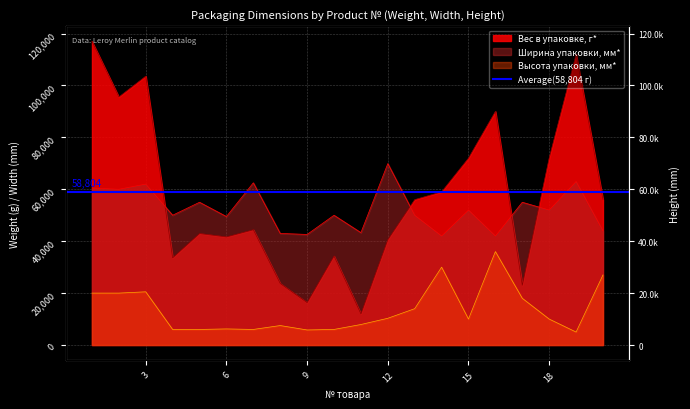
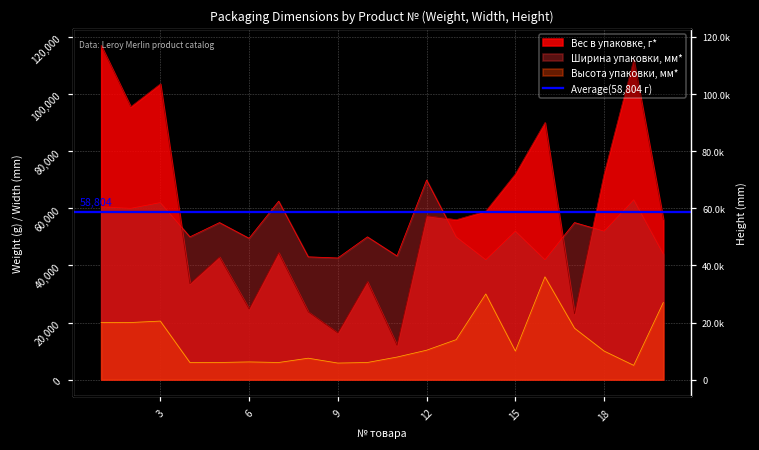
Вес в упаковке, г*, 6: 42,000 -> 25,000
Вес в упаковке, г*, 12: 41,000 -> 57,000
